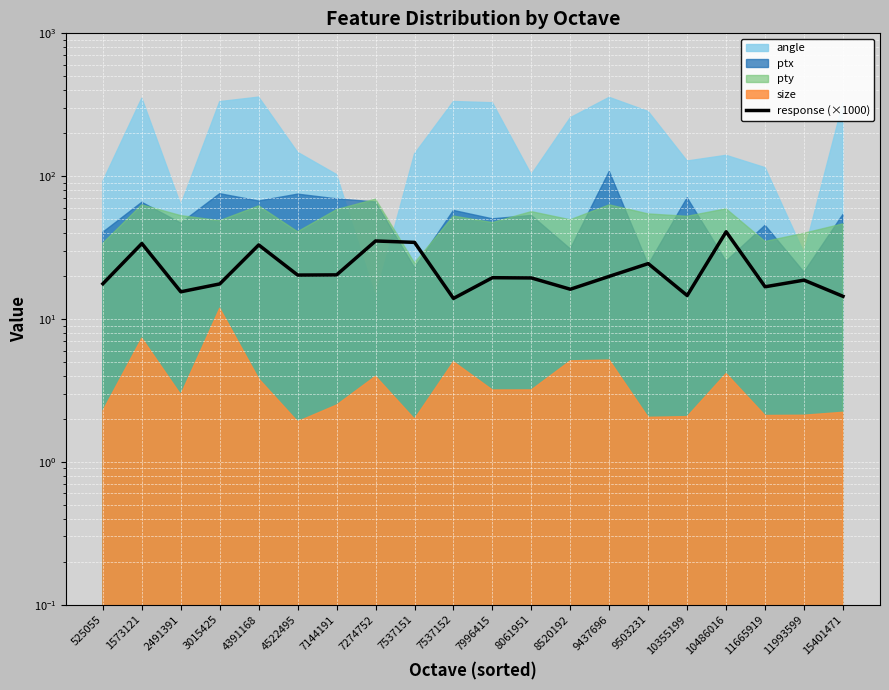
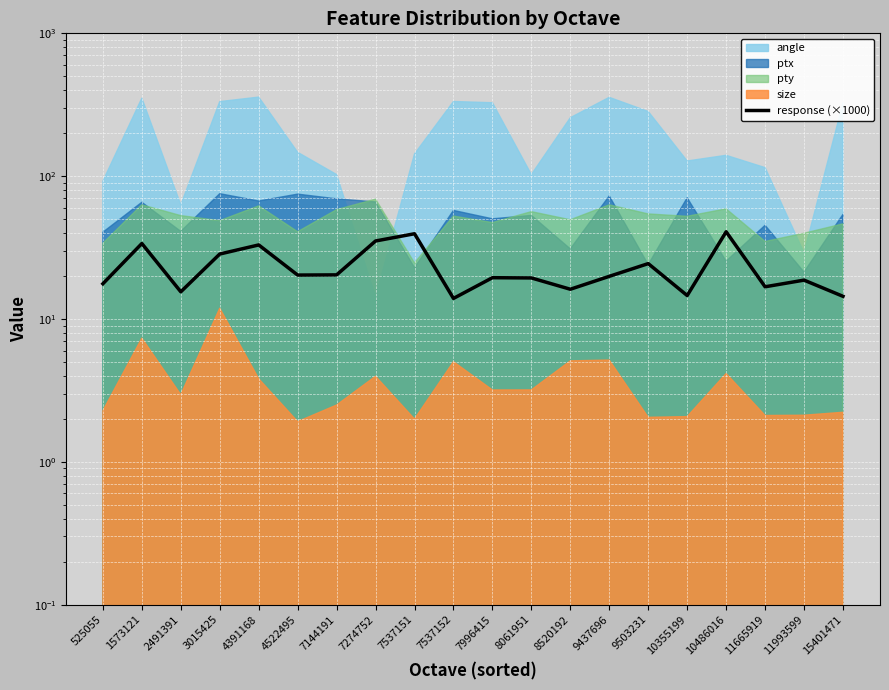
ptx, 2491391: 47 -> 41
response (×1000), 3015425: 18 -> 28
response (×1000), 7537151: 34 -> 40
ptx, 9437696: 110 -> 70
